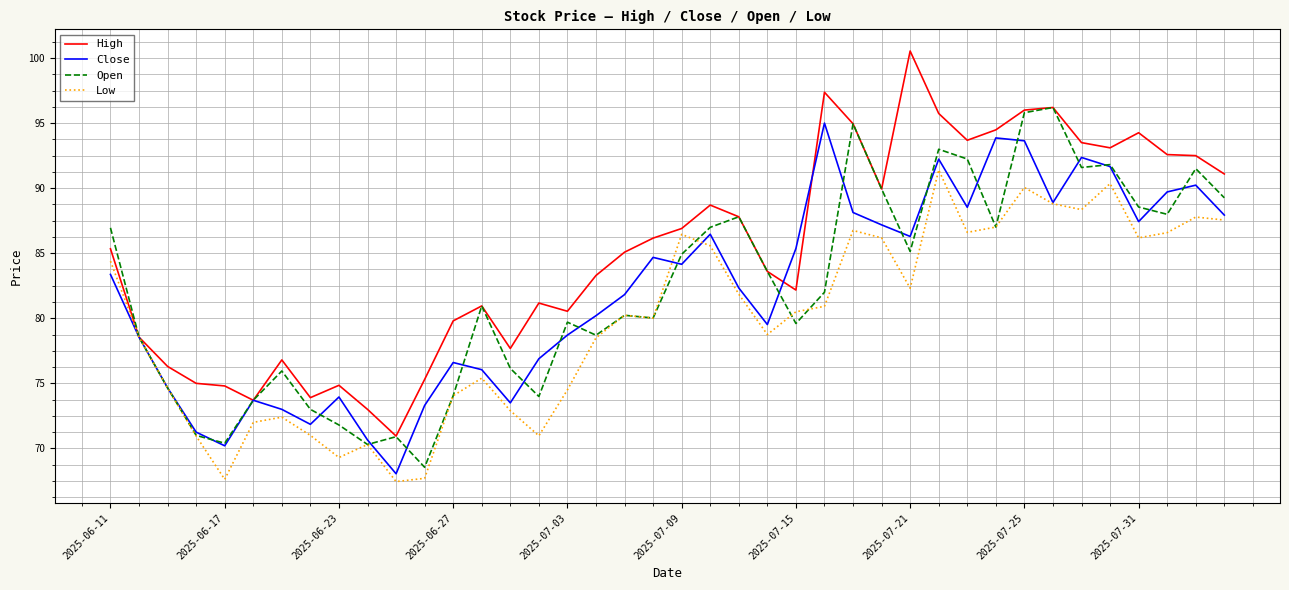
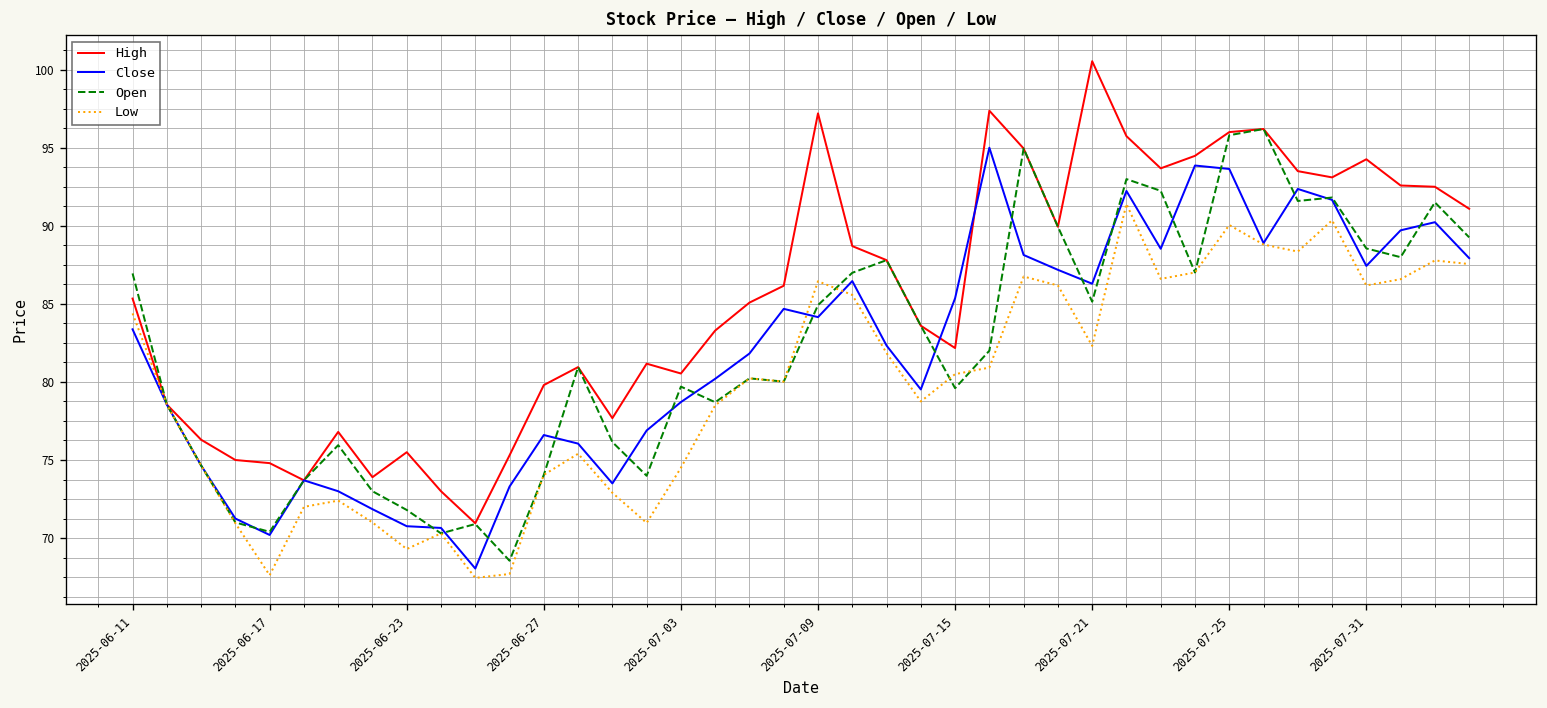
High, 2025-06-23: 74.9 -> 75.5
Close, 2025-06-23: 74.0 -> 70.8
High, 2025-07-09: 86.9 -> 97.2
